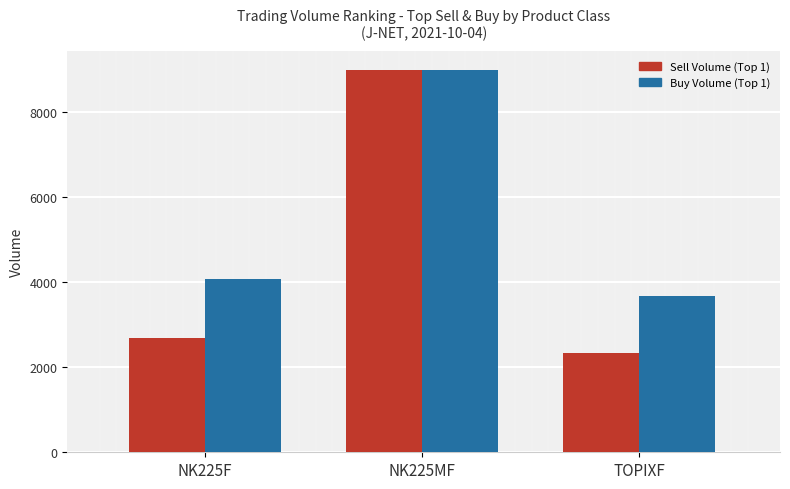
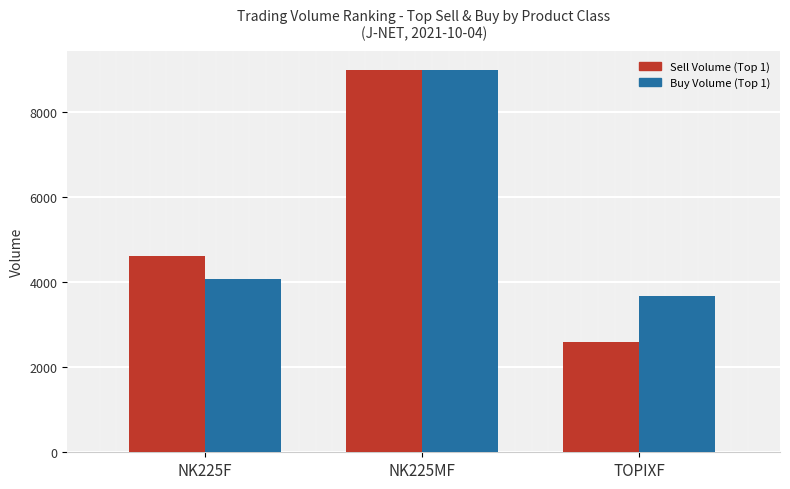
Sell Volume (Top 1), NK225F: 2700 -> 4600
Sell Volume (Top 1), TOPIXF: 2300 -> 2600
